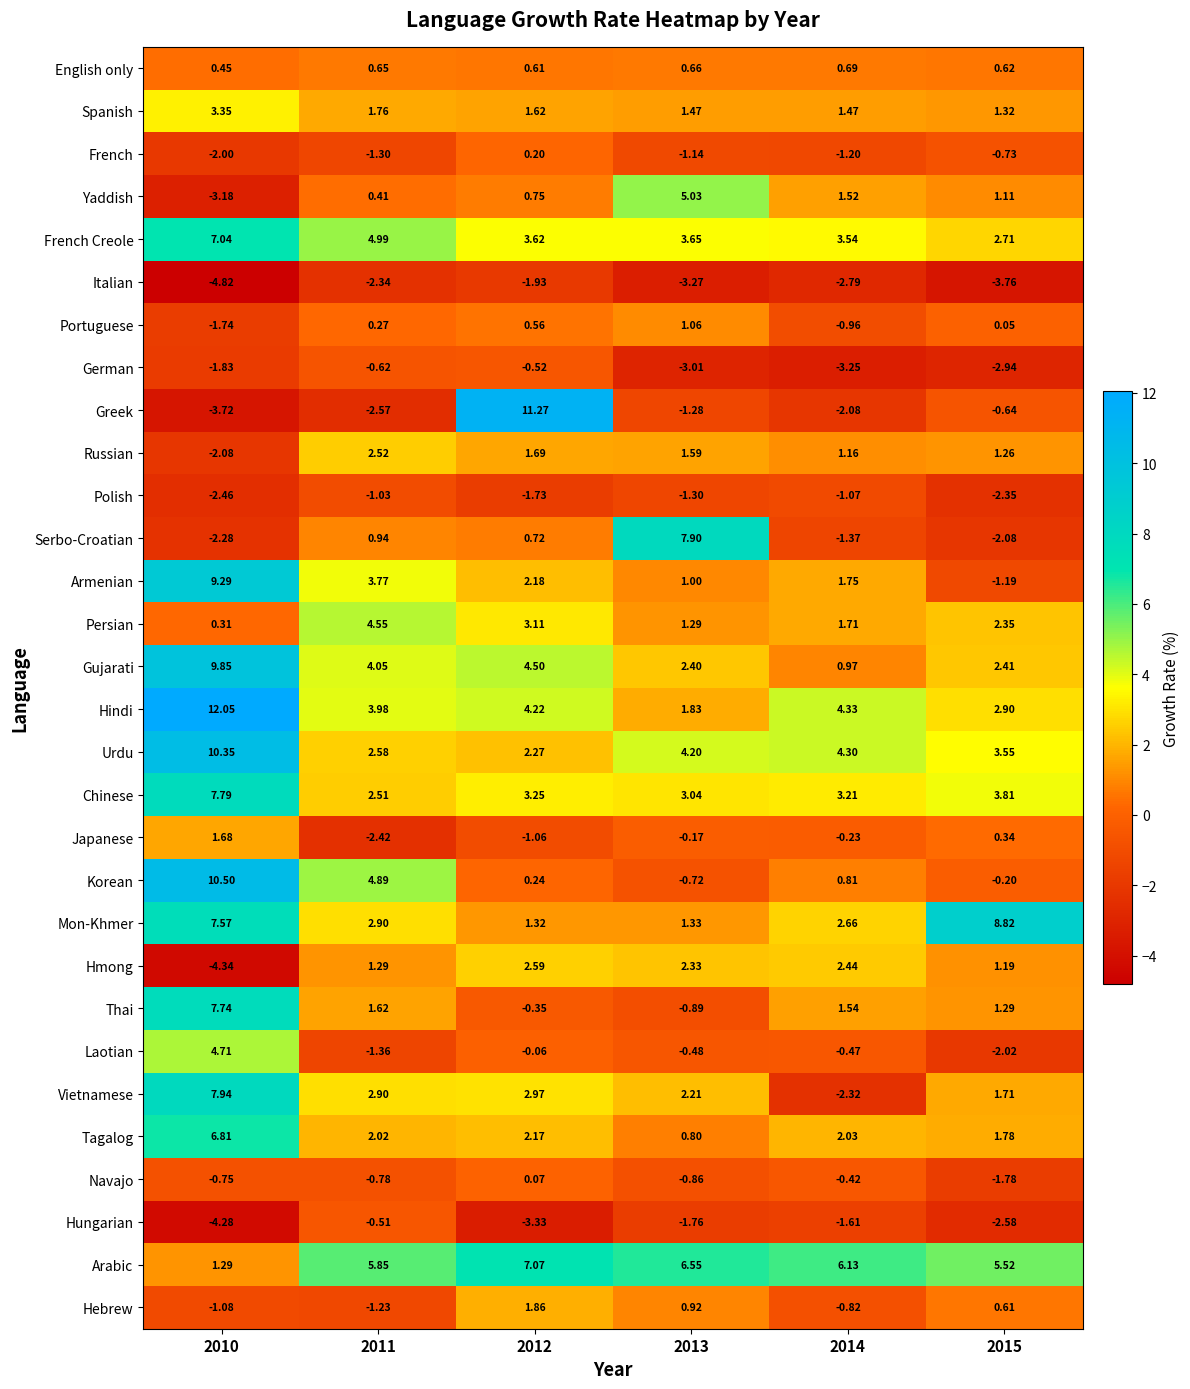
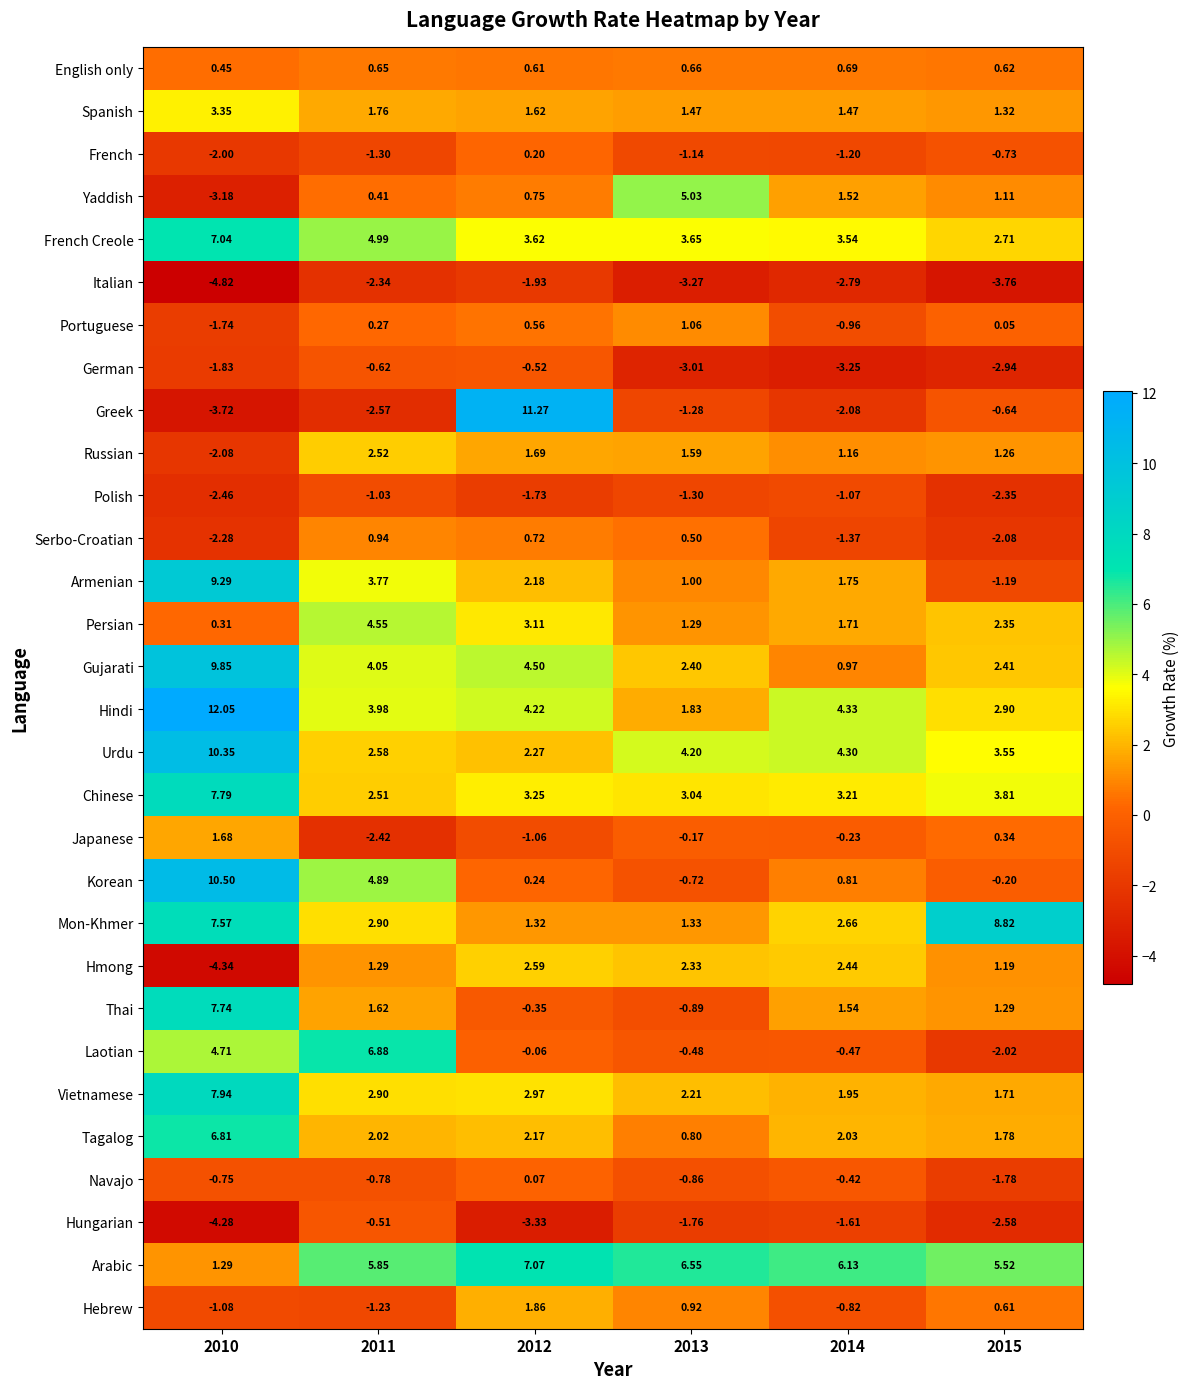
Serbo-Croatian, 2013: 7.90 -> 0.50
Laotian, 2011: -1.36 -> 6.88
Vietnamese, 2014: -2.32 -> 1.95
